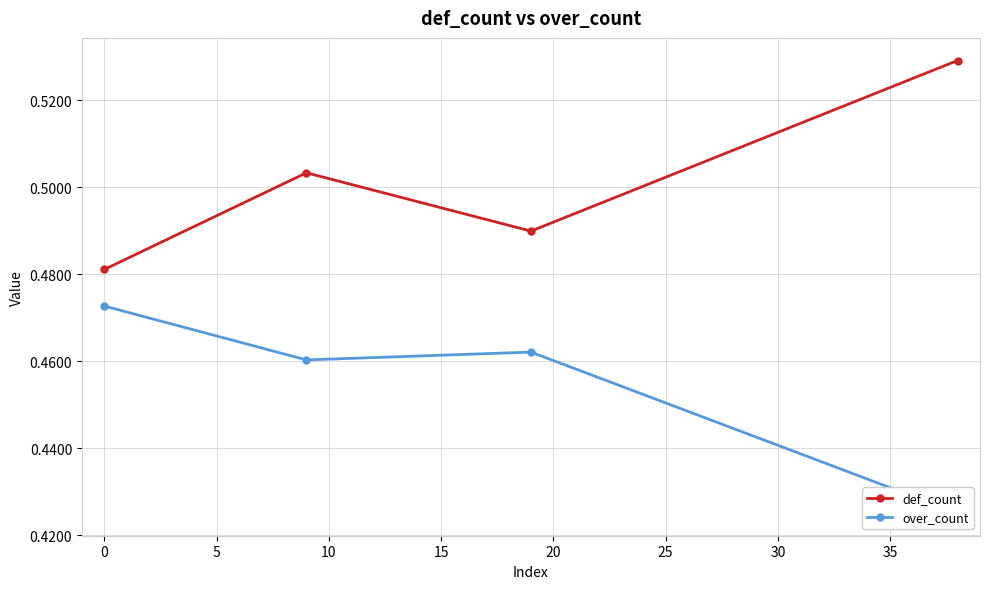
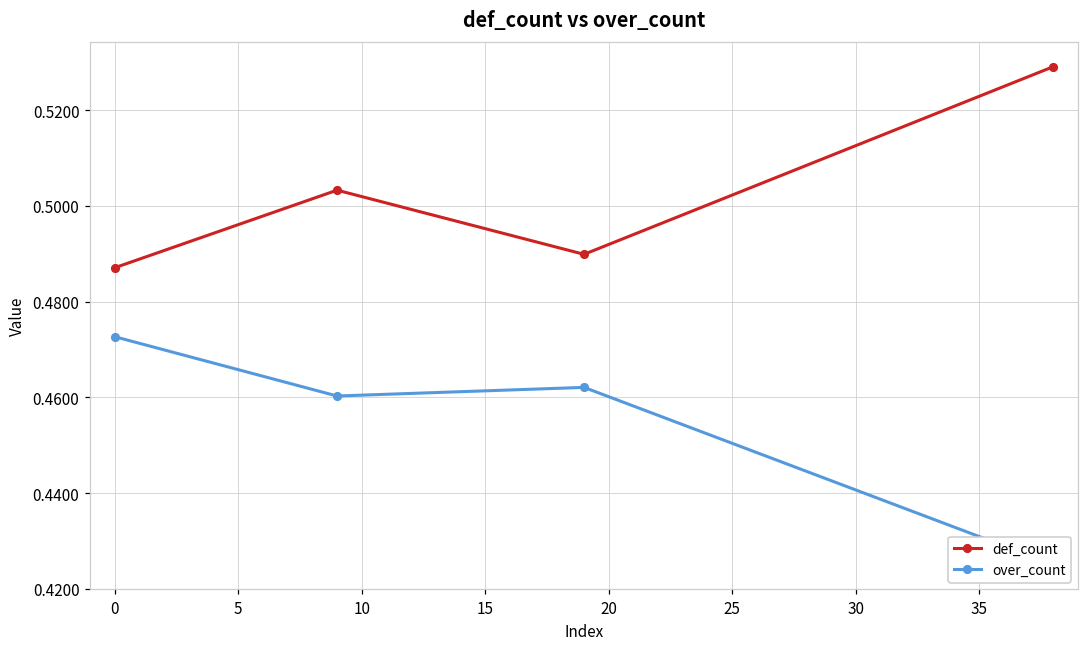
def_count, 0: 0.481 -> 0.487
